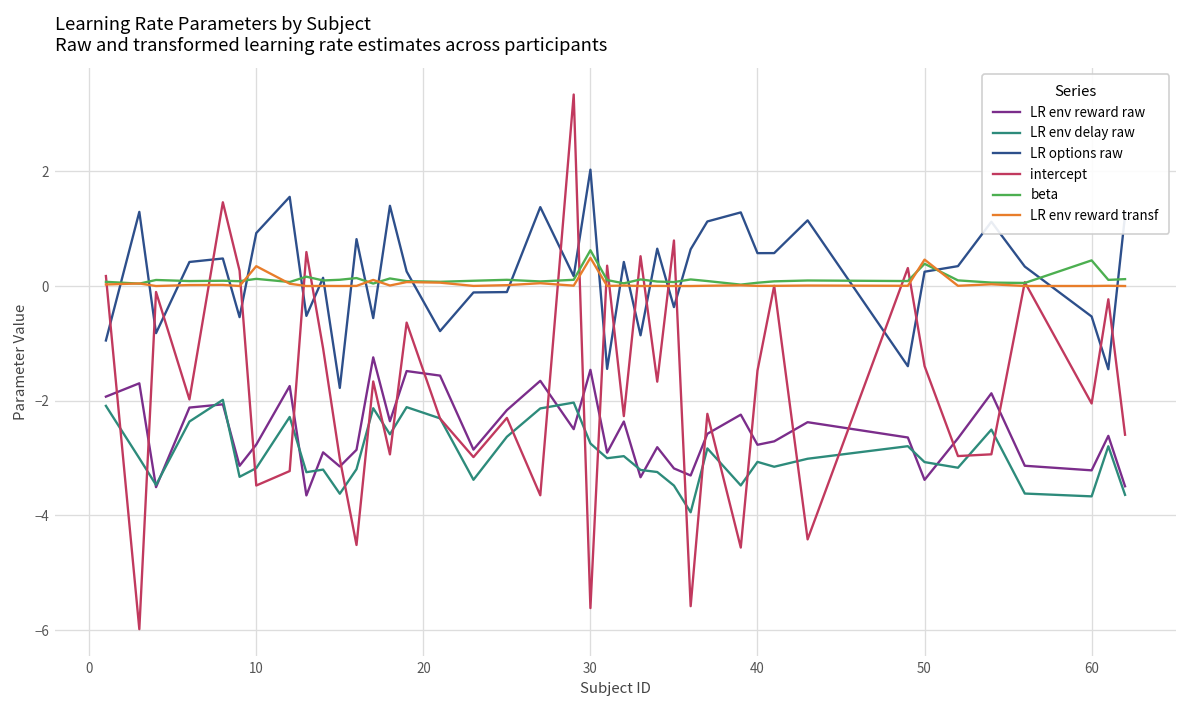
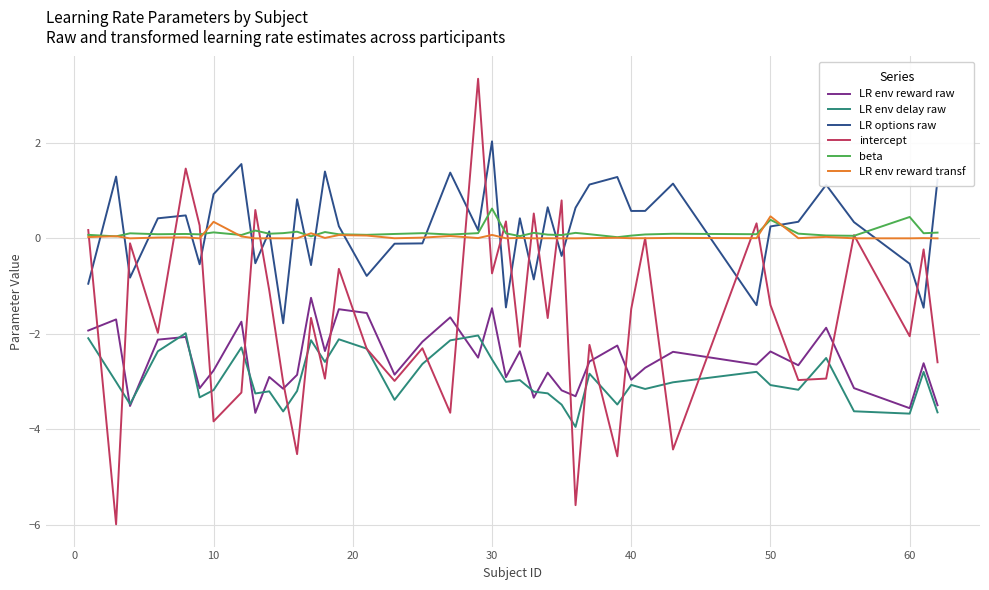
intercept, 10: -3.5 -> -3.8
LR env delay raw, 30: -2.7 -> -2.5
intercept, 30: -5.6 -> -0.7
LR env reward transf, 30: 0.5 -> 0.1
LR env reward raw, 40: -2.8 -> -3.0
LR env reward raw, 50: -3.4 -> -2.4
LR env reward raw, 60: -3.2 -> -3.6
